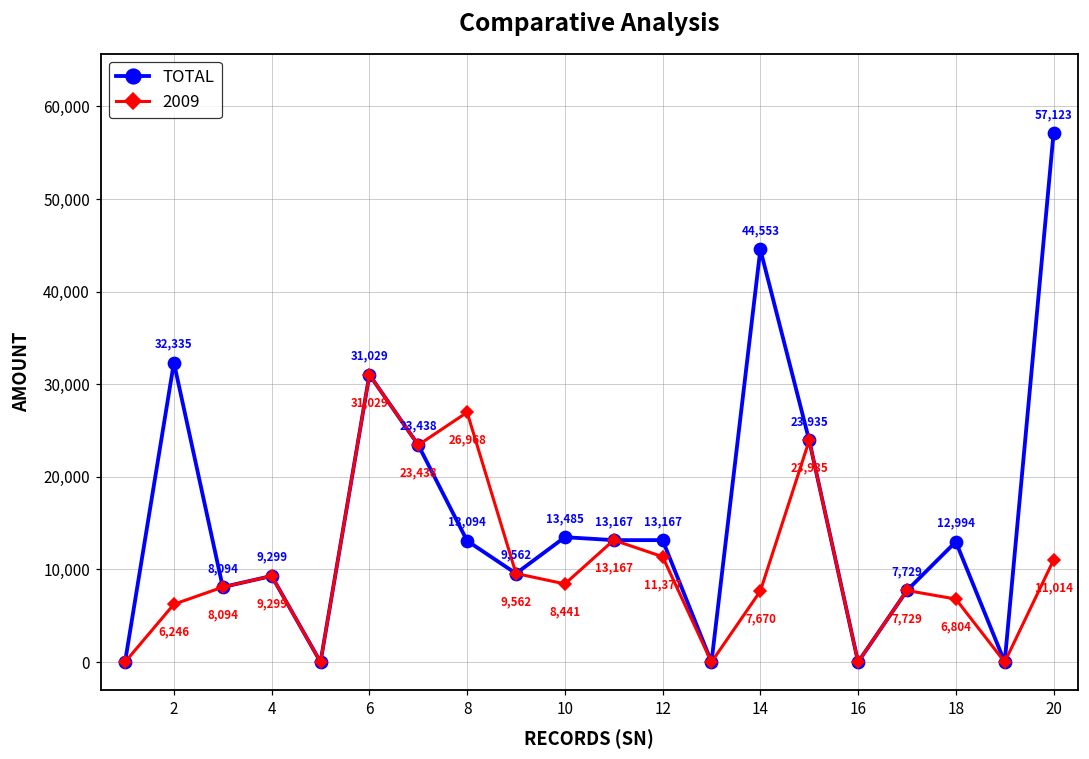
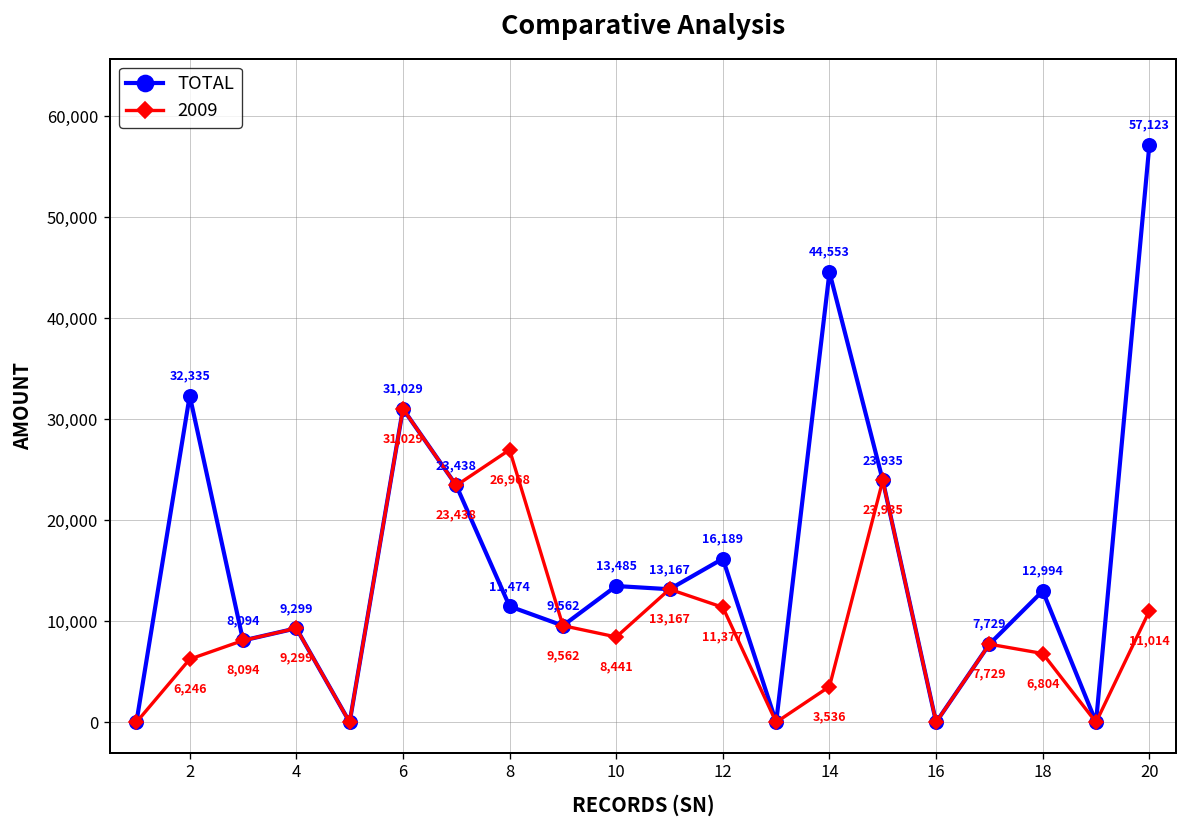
TOTAL, 8: 13,094 -> 11,474
TOTAL, 12: 13,167 -> 16,189
2009, 14: 7,670 -> 3,536
